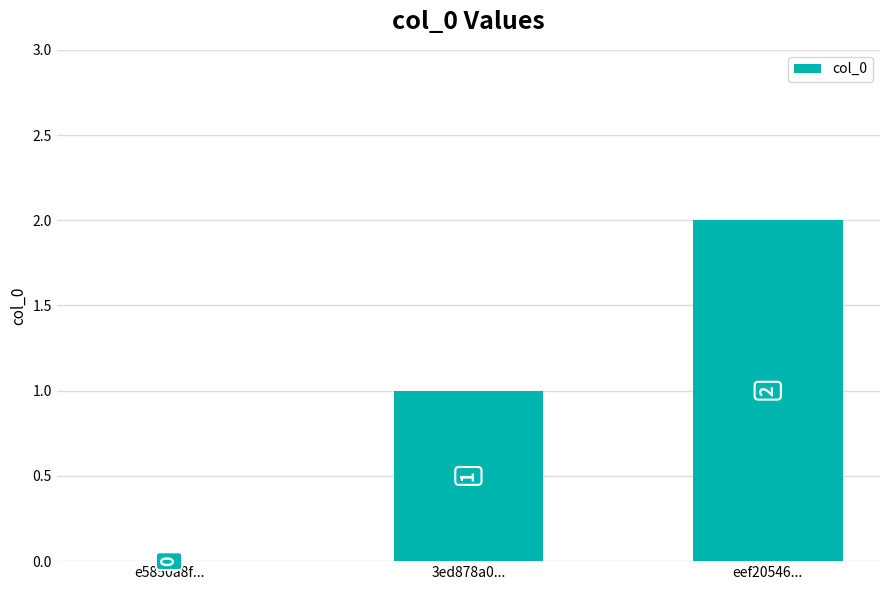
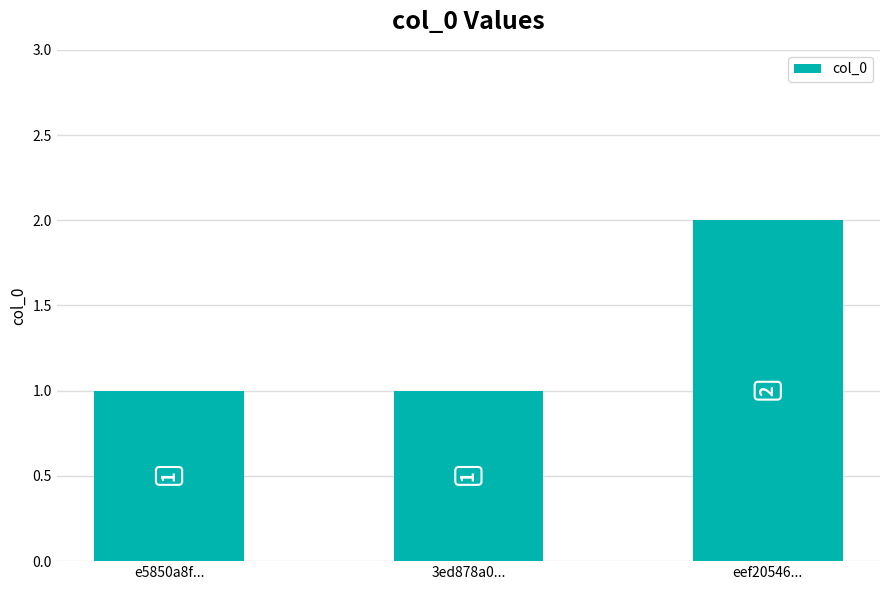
e5850a8f...: 0 -> 1
